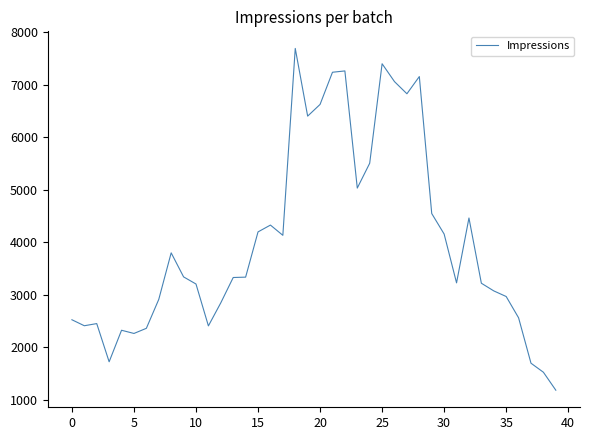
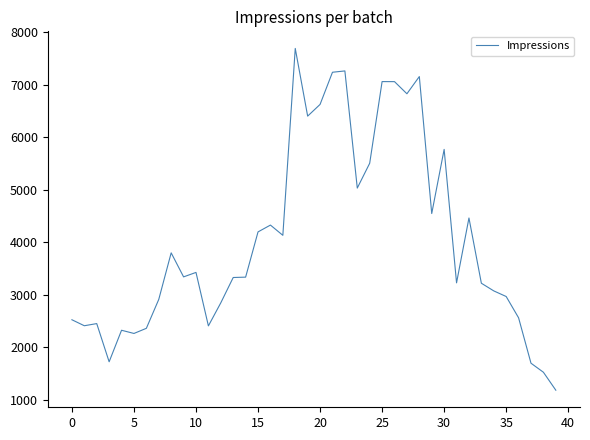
10: 3200 -> 3400
25: 7400 -> 7100
30: 4200 -> 5800
